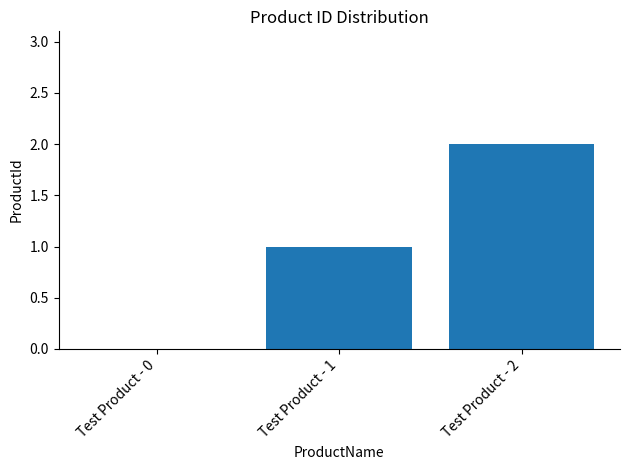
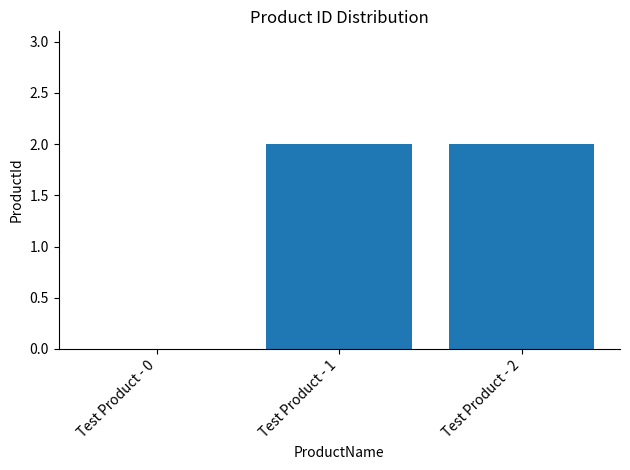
Test Product - 1: 1 -> 2
